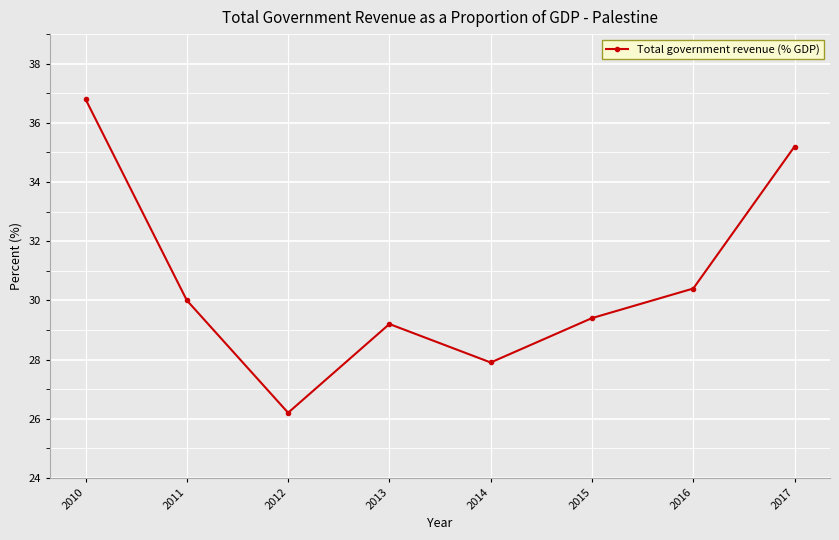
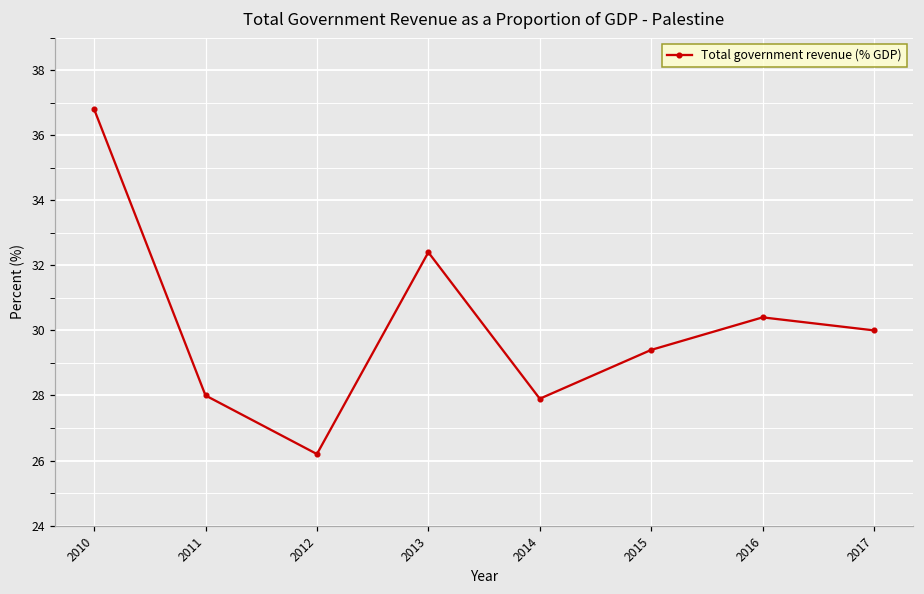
2011: 30 -> 28
2013: 29.2 -> 32.4
2017: 35.2 -> 30.0
